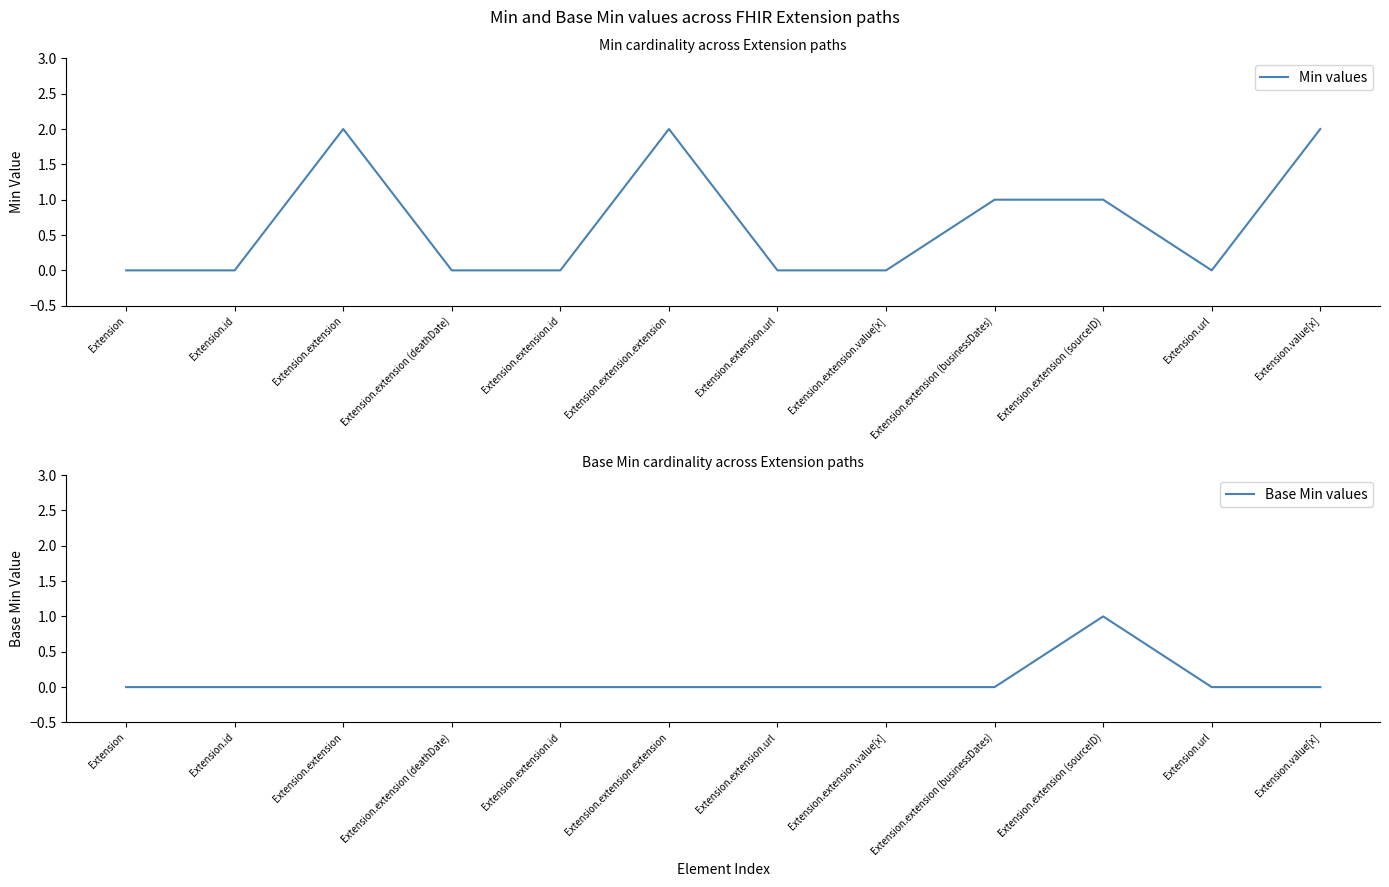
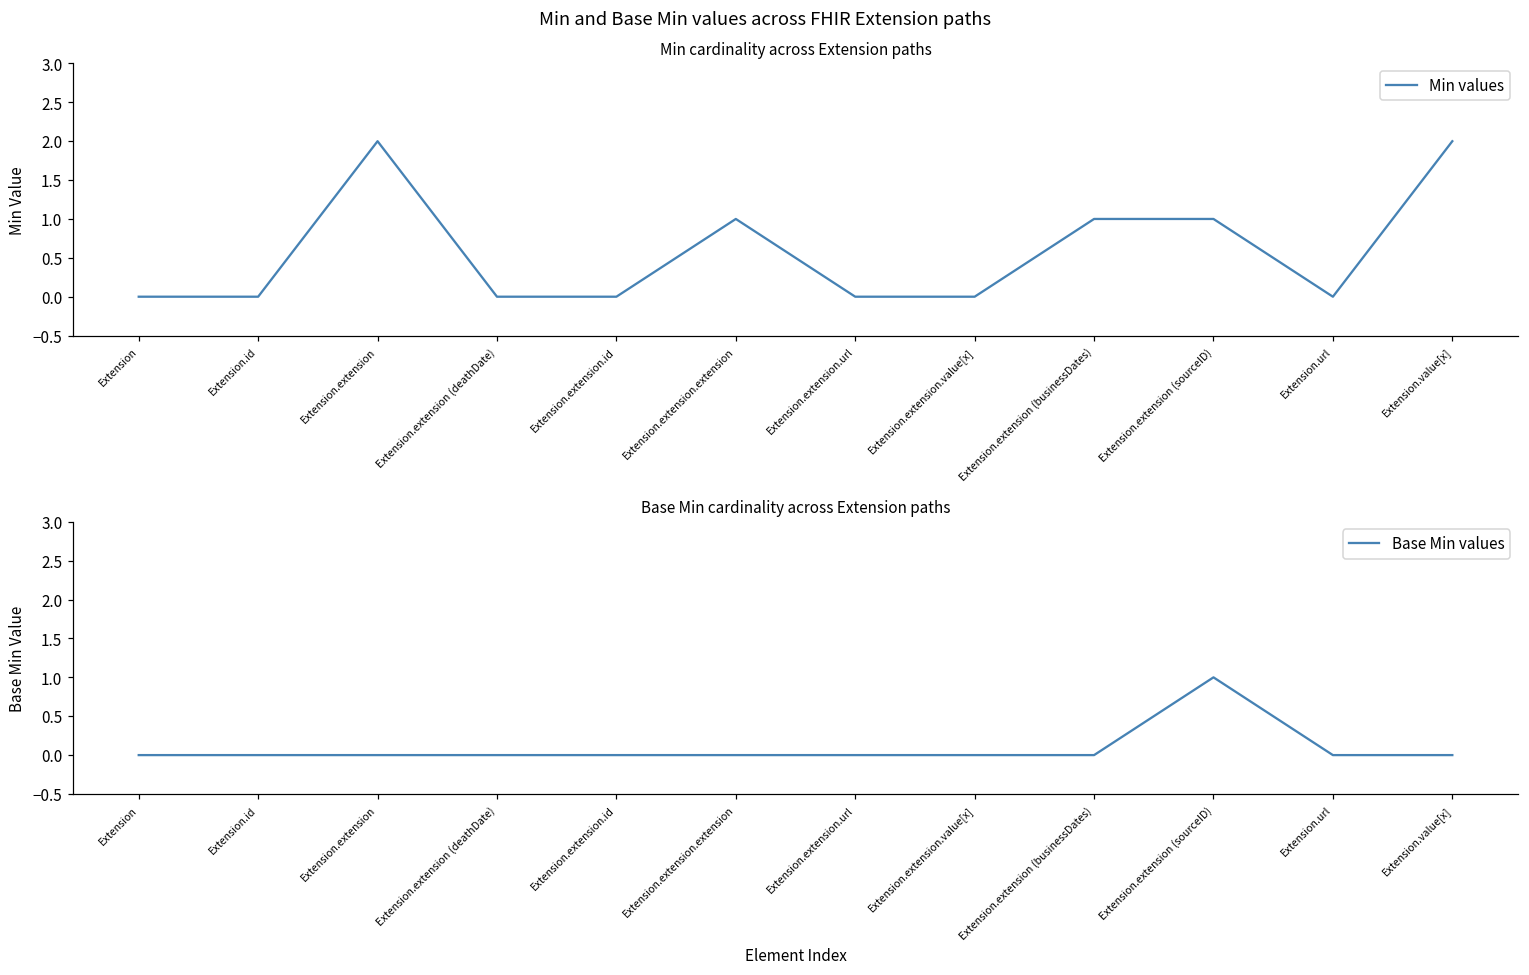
Min cardinality across Extension paths, Extension.extension.extension: 2 -> 1
